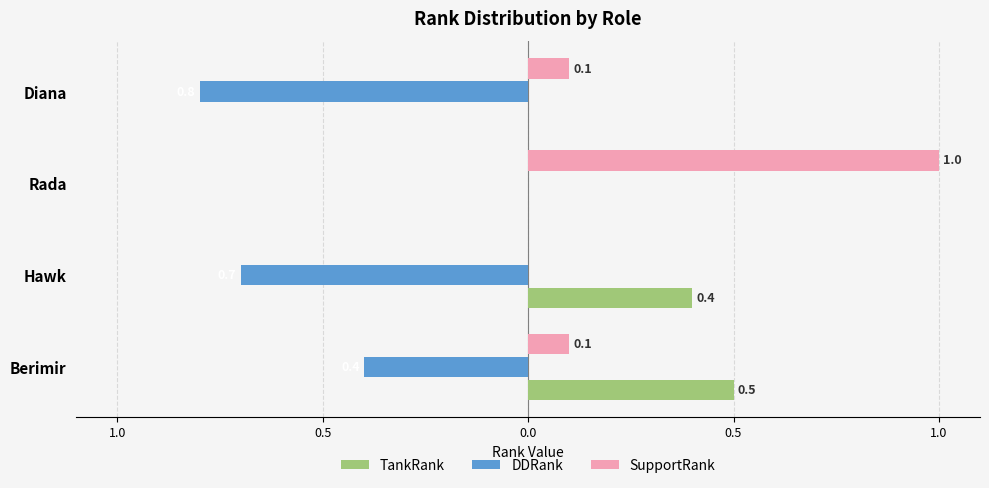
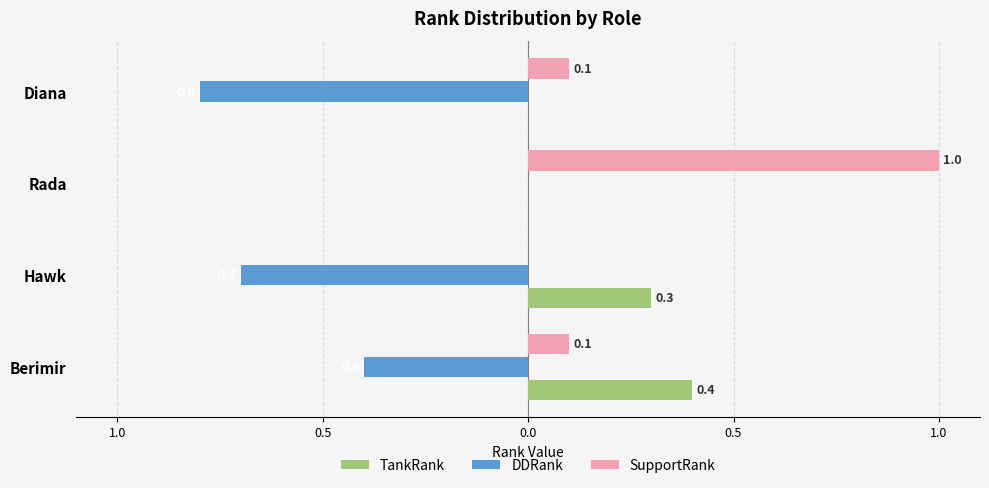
TankRank, Hawk: 0.4 -> 0.3
TankRank, Berimir: 0.5 -> 0.4
